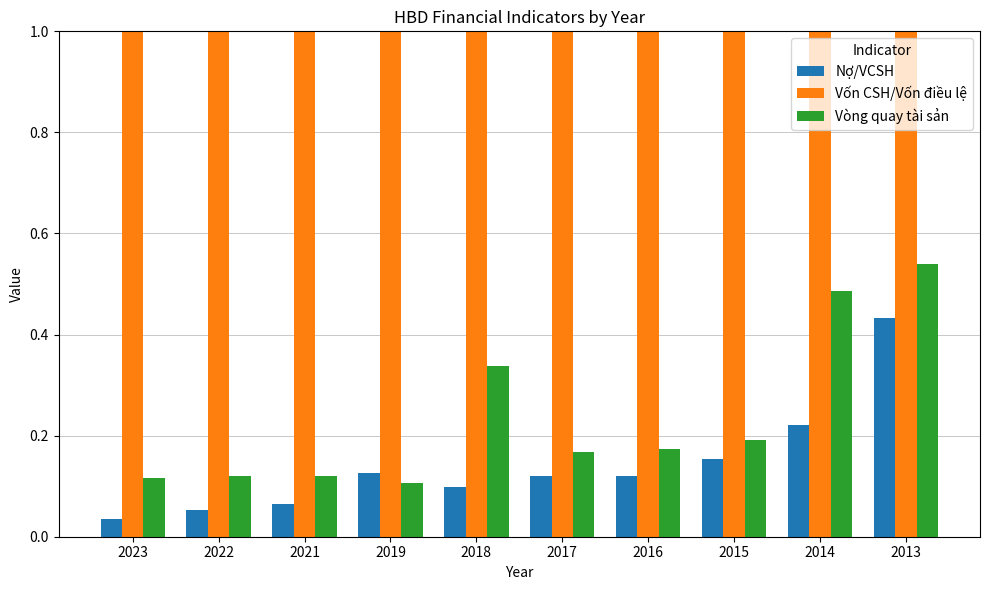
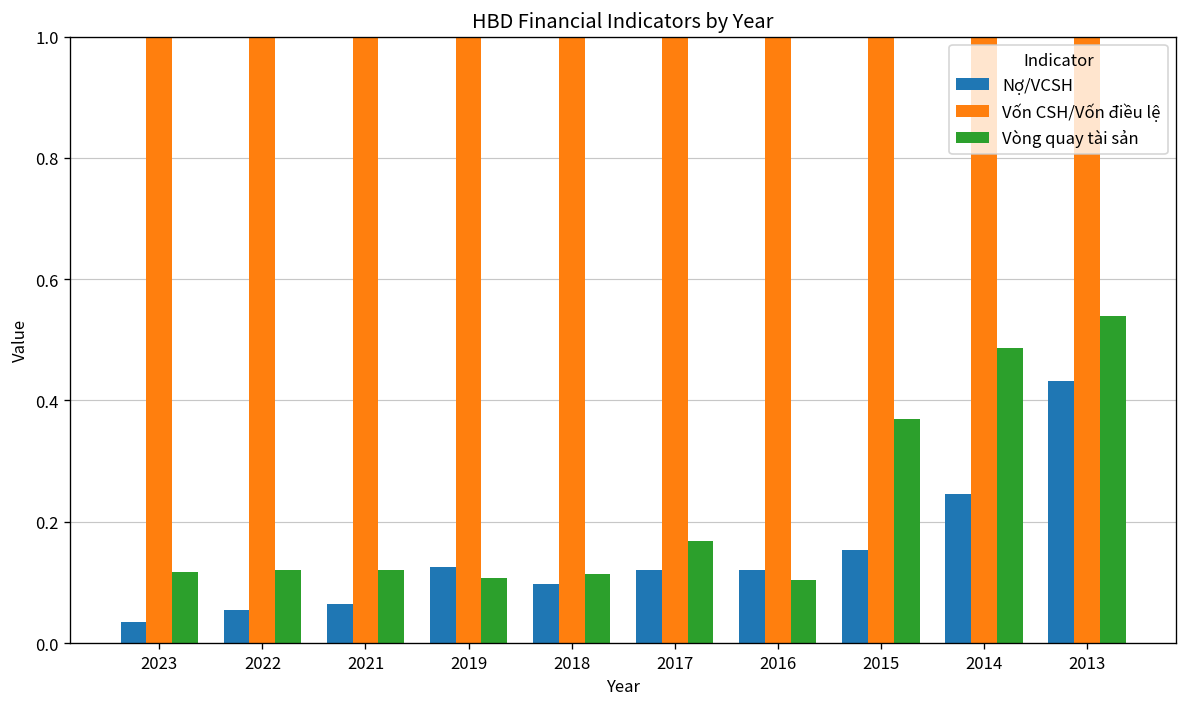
Vòng quay tài sản, 2018: 0.34 -> 0.11
Vòng quay tài sản, 2016: 0.17 -> 0.10
Vòng quay tài sản, 2015: 0.19 -> 0.37
Nợ/VCSH, 2014: 0.22 -> 0.25
